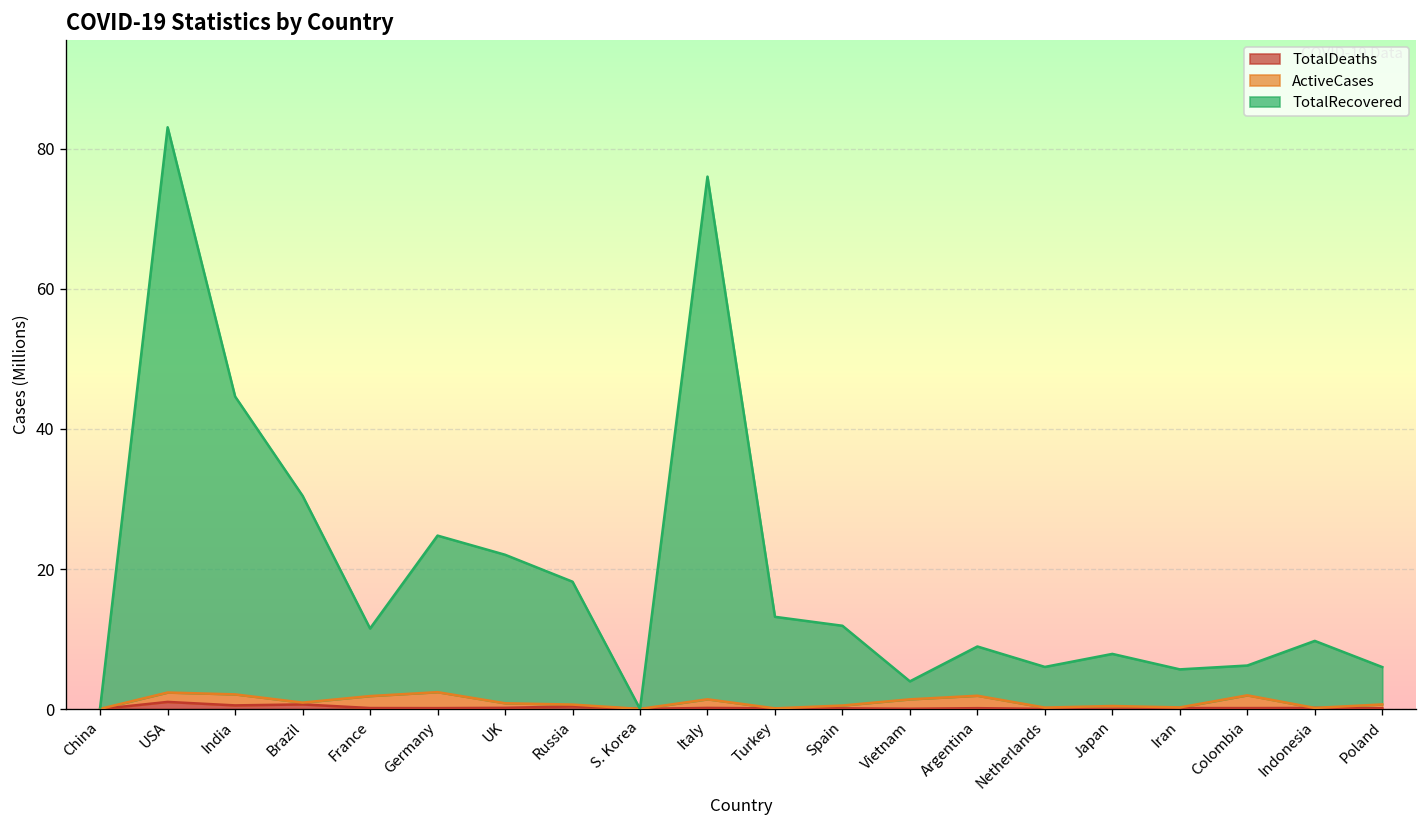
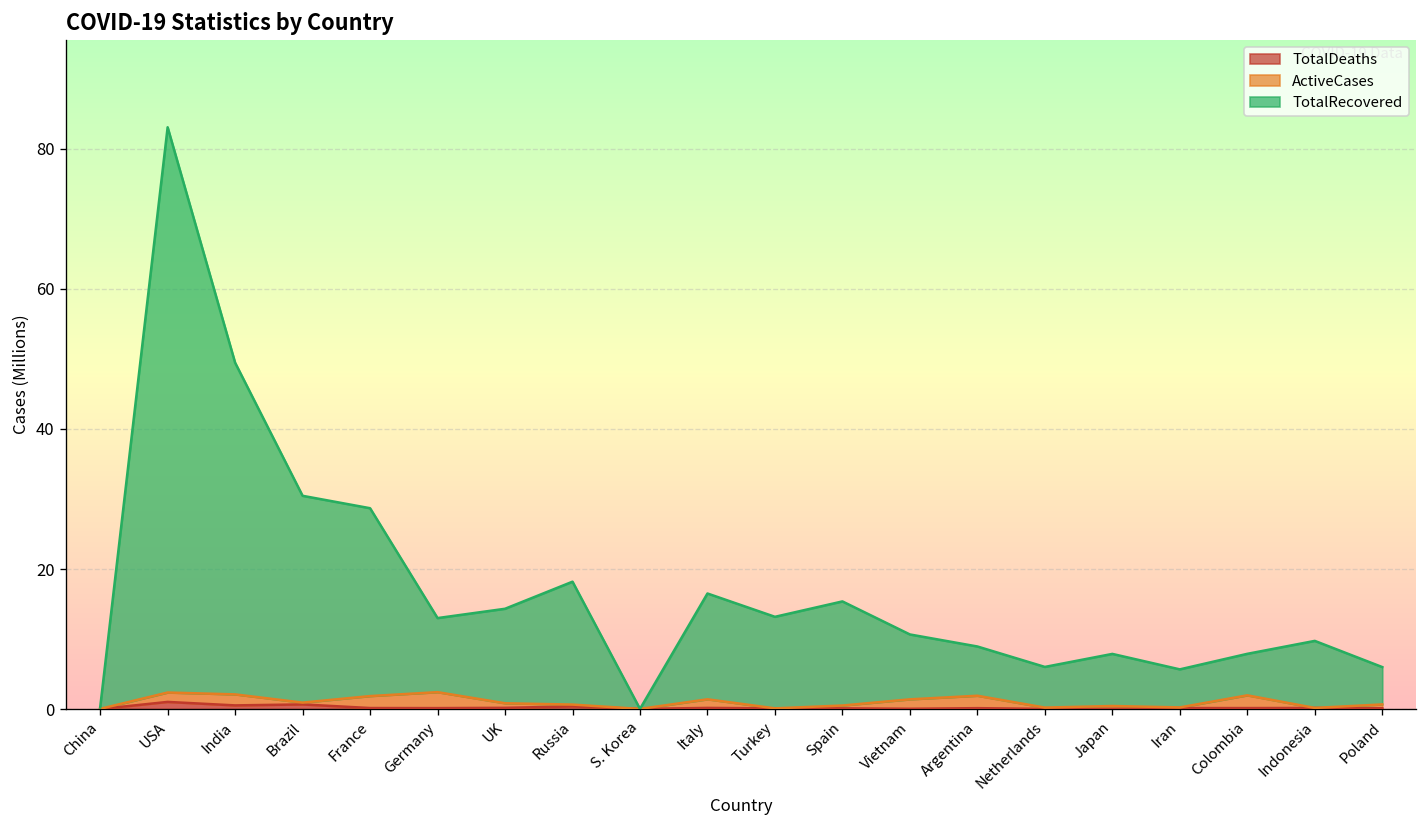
TotalRecovered, India: 43 -> 47
TotalRecovered, France: 10 -> 27
TotalRecovered, Germany: 22 -> 11
TotalRecovered, UK: 21 -> 13
TotalRecovered, Italy: 75 -> 15
TotalRecovered, Spain: 11 -> 15
TotalRecovered, Vietnam: 3 -> 9
TotalRecovered, Colombia: 4 -> 6
